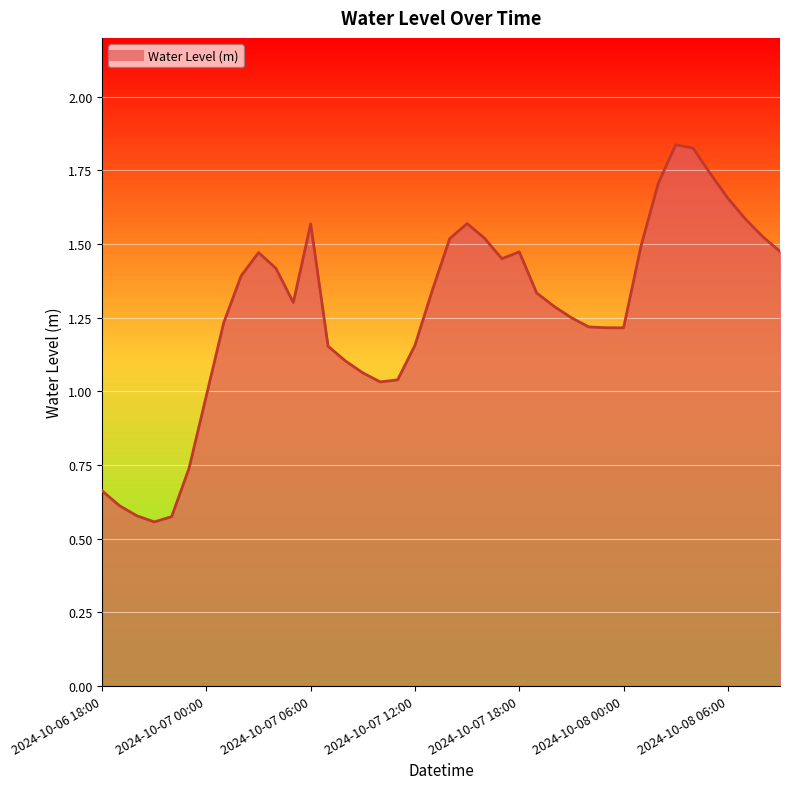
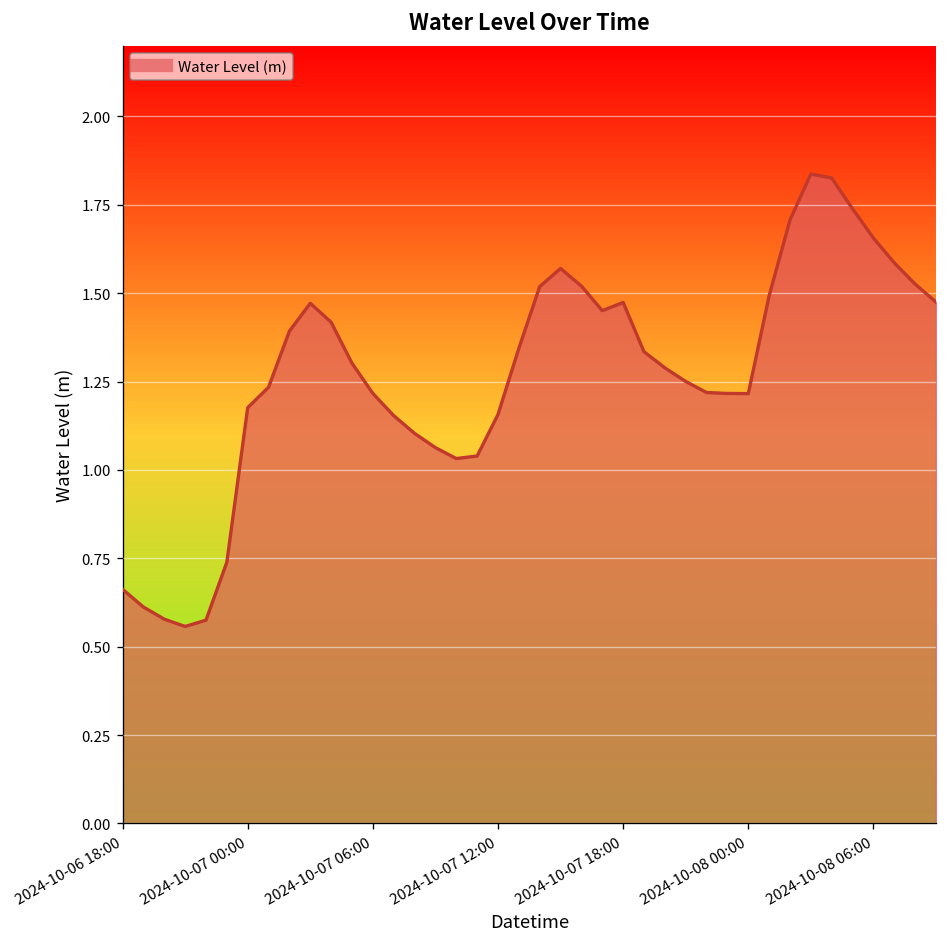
2024-10-07 00:00: 0.99 -> 1.18
2024-10-07 06:00: 1.57 -> 1.22
